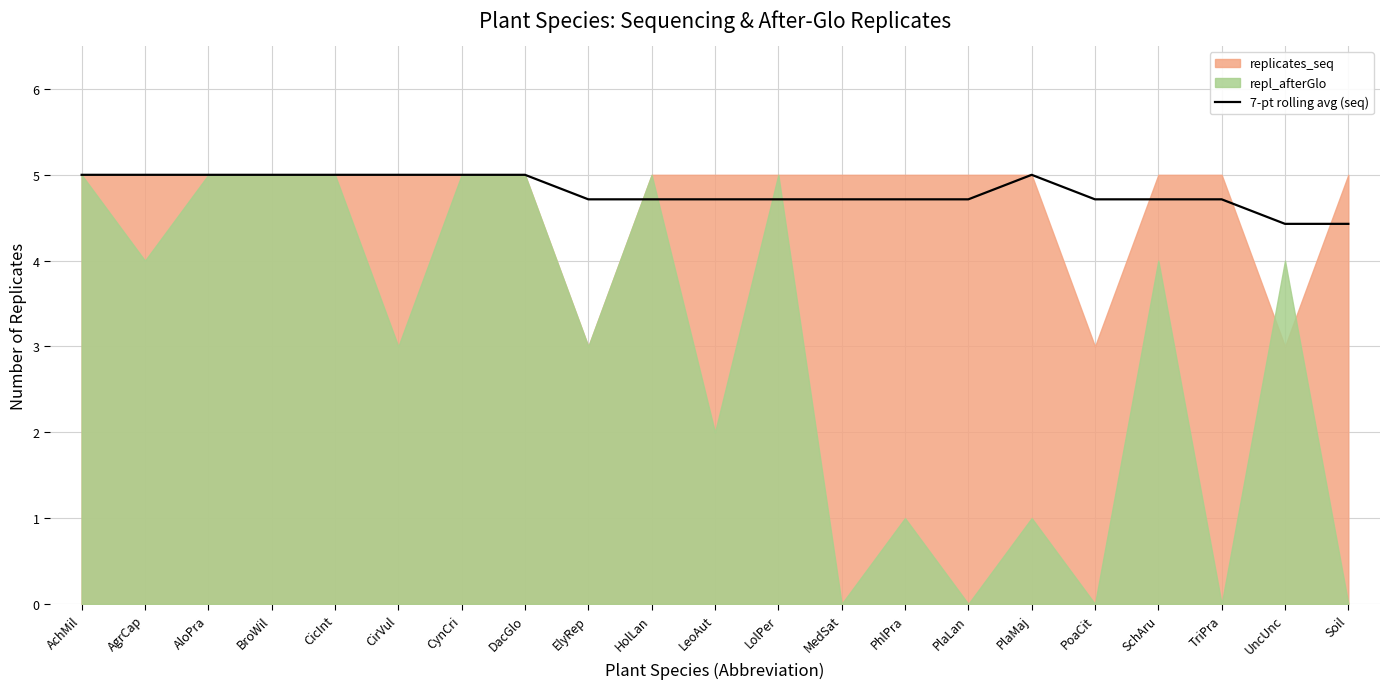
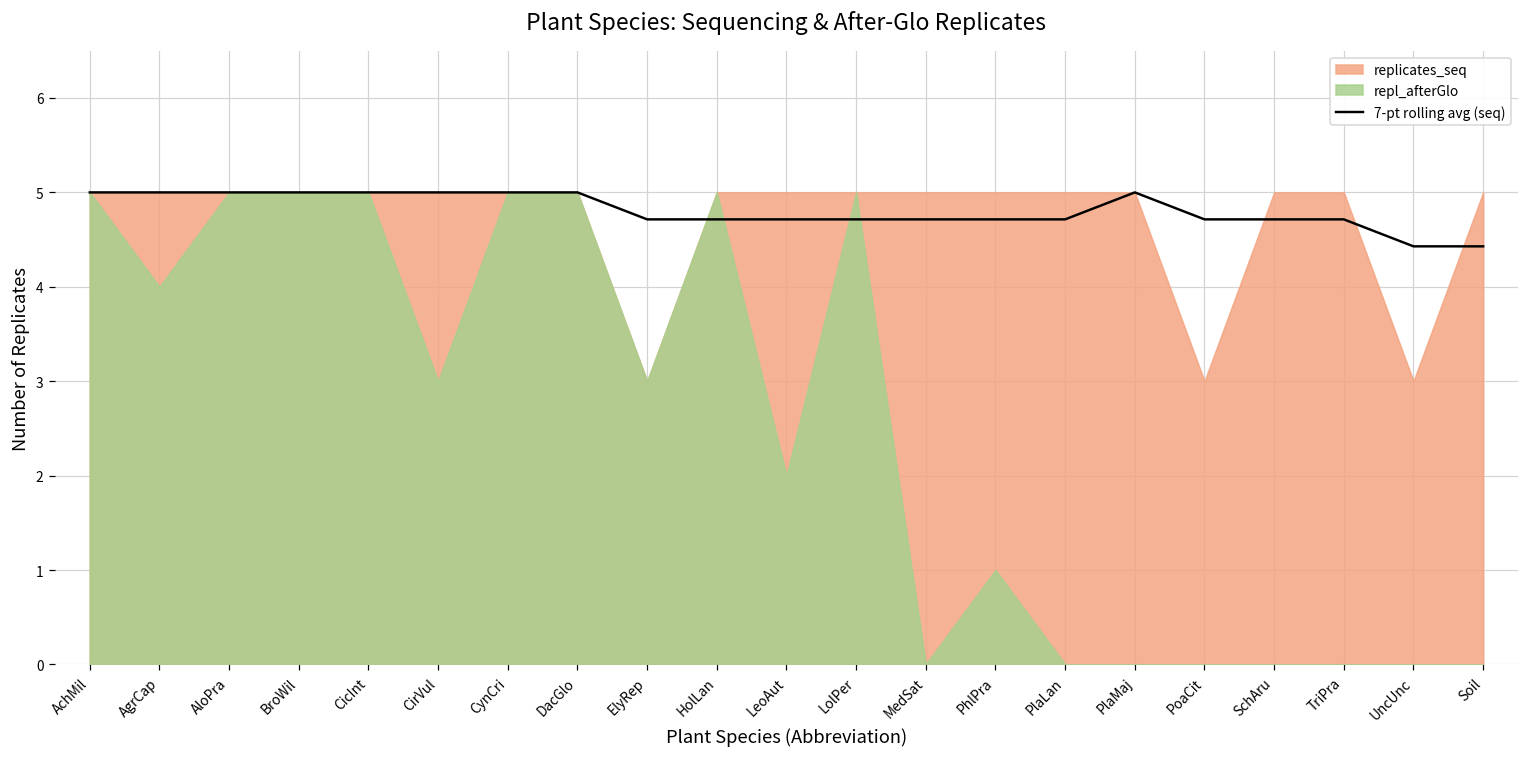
repl_afterGlo, PlaMaj: 1 -> 0
repl_afterGlo, SchAru: 4 -> 0
repl_afterGlo, UncUnc: 4 -> 0
